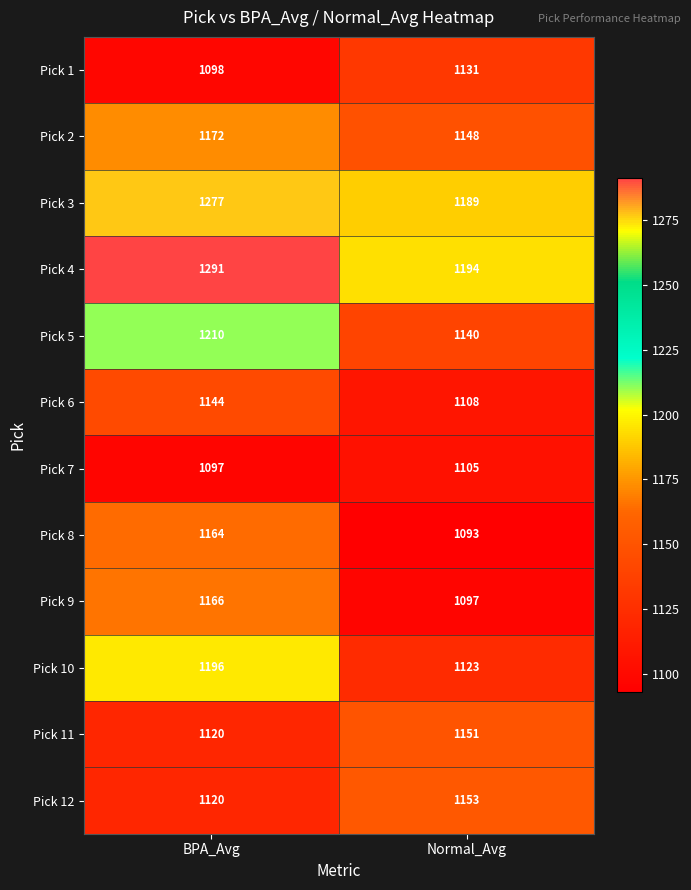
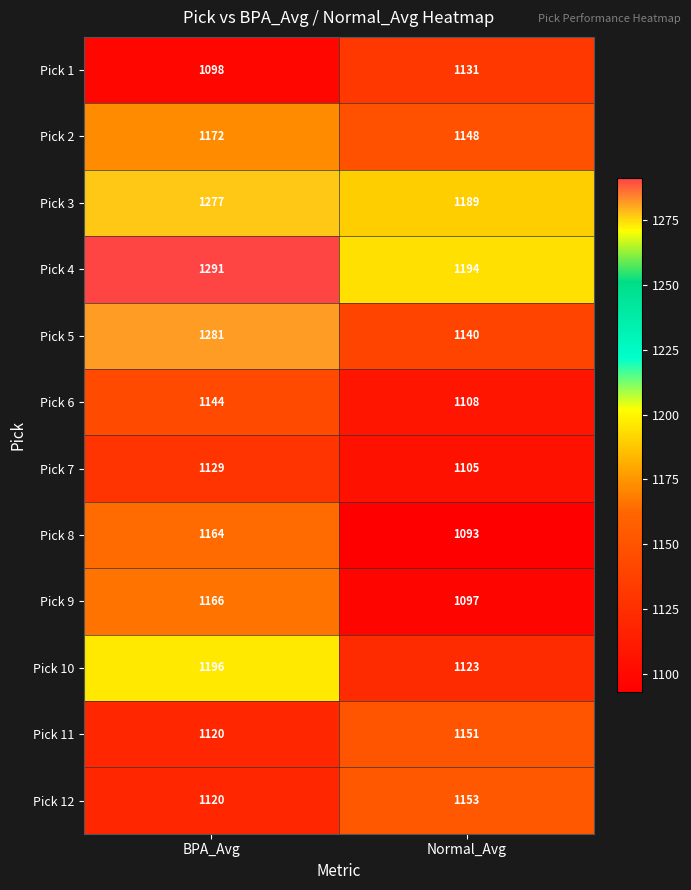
Pick 5, BPA_Avg: 1210 -> 1281
Pick 7, BPA_Avg: 1097 -> 1129
